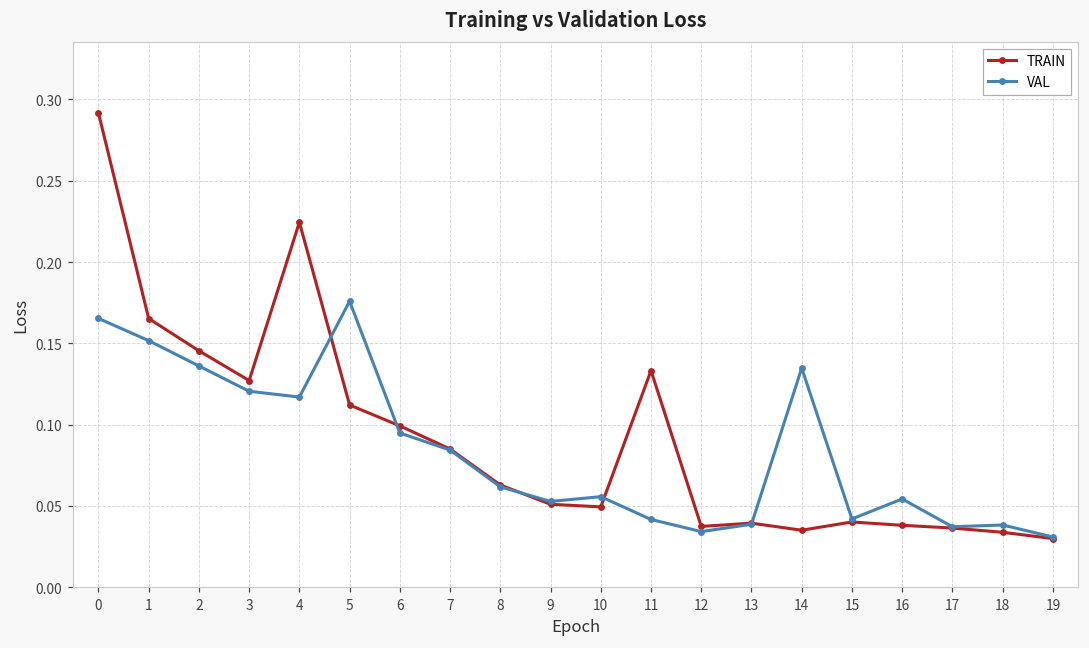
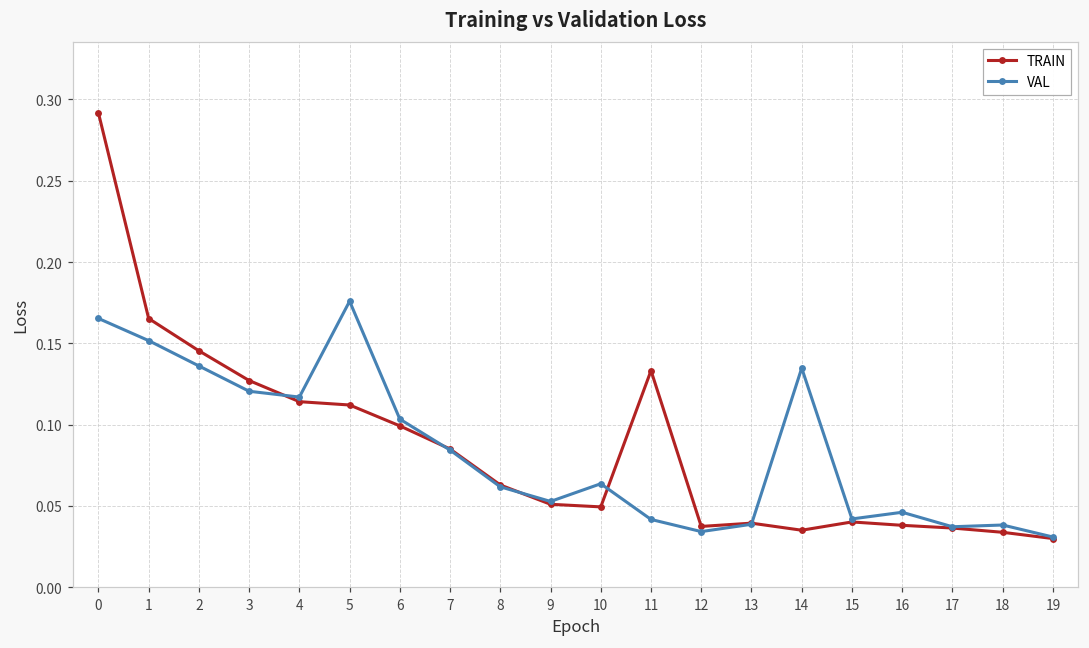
TRAIN, 4: 0.224 -> 0.114
VAL, 6: 0.095 -> 0.103
VAL, 10: 0.056 -> 0.064
VAL, 16: 0.054 -> 0.046
